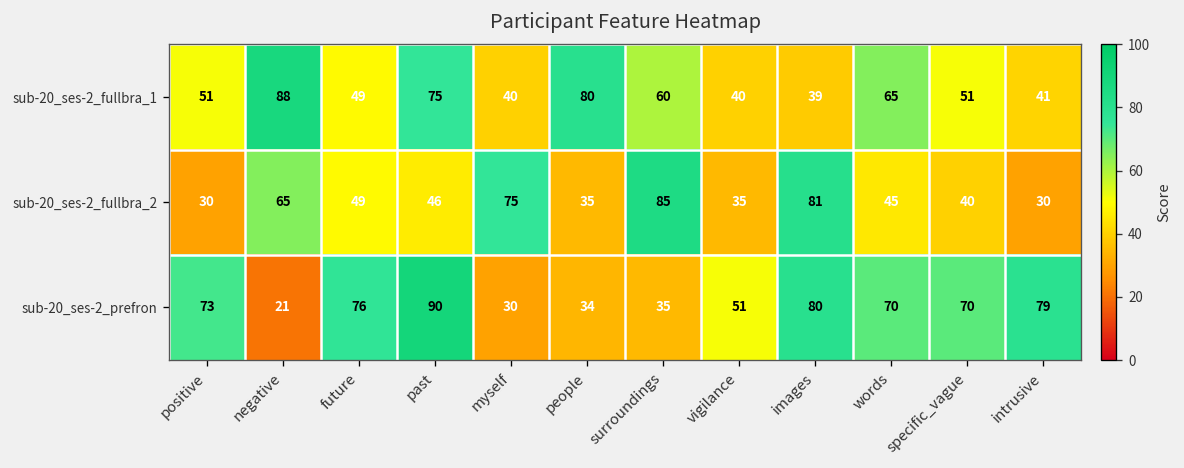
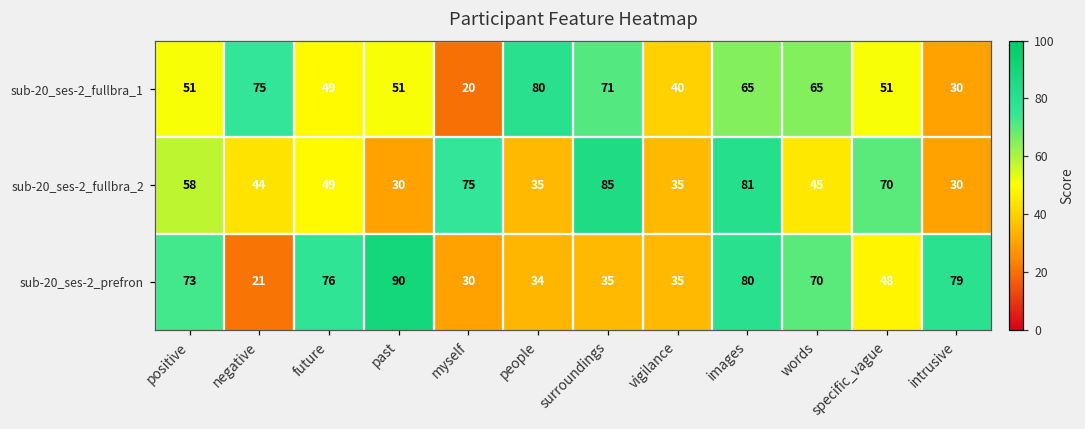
sub-20_ses-2_fullbra_1, negative: 88 -> 75
sub-20_ses-2_fullbra_1, past: 75 -> 51
sub-20_ses-2_fullbra_1, myself: 40 -> 20
sub-20_ses-2_fullbra_1, surroundings: 60 -> 71
sub-20_ses-2_fullbra_1, images: 39 -> 65
sub-20_ses-2_fullbra_1, intrusive: 41 -> 30
sub-20_ses-2_fullbra_2, positive: 30 -> 58
sub-20_ses-2_fullbra_2, negative: 65 -> 44
sub-20_ses-2_fullbra_2, past: 46 -> 30
sub-20_ses-2_fullbra_2, specific_vague: 40 -> 70
sub-20_ses-2_prefron, vigilance: 51 -> 35
sub-20_ses-2_prefron, specific_vague: 70 -> 48
